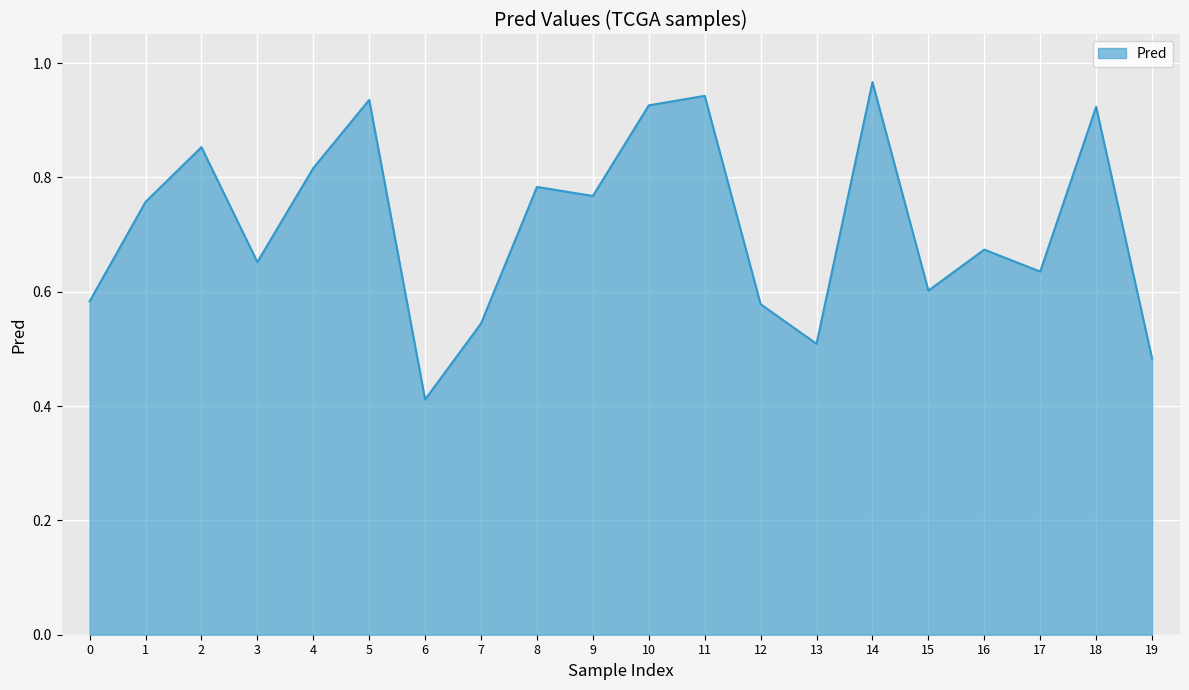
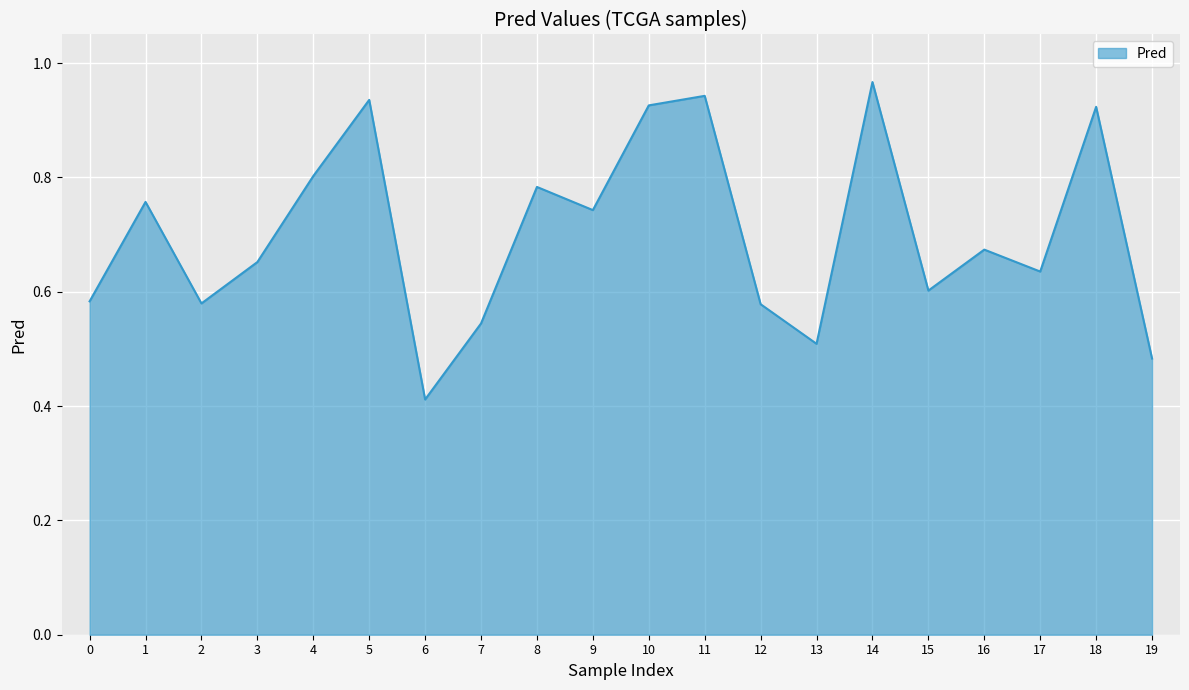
2: 0.85 -> 0.58
4: 0.82 -> 0.80
9: 0.77 -> 0.74
